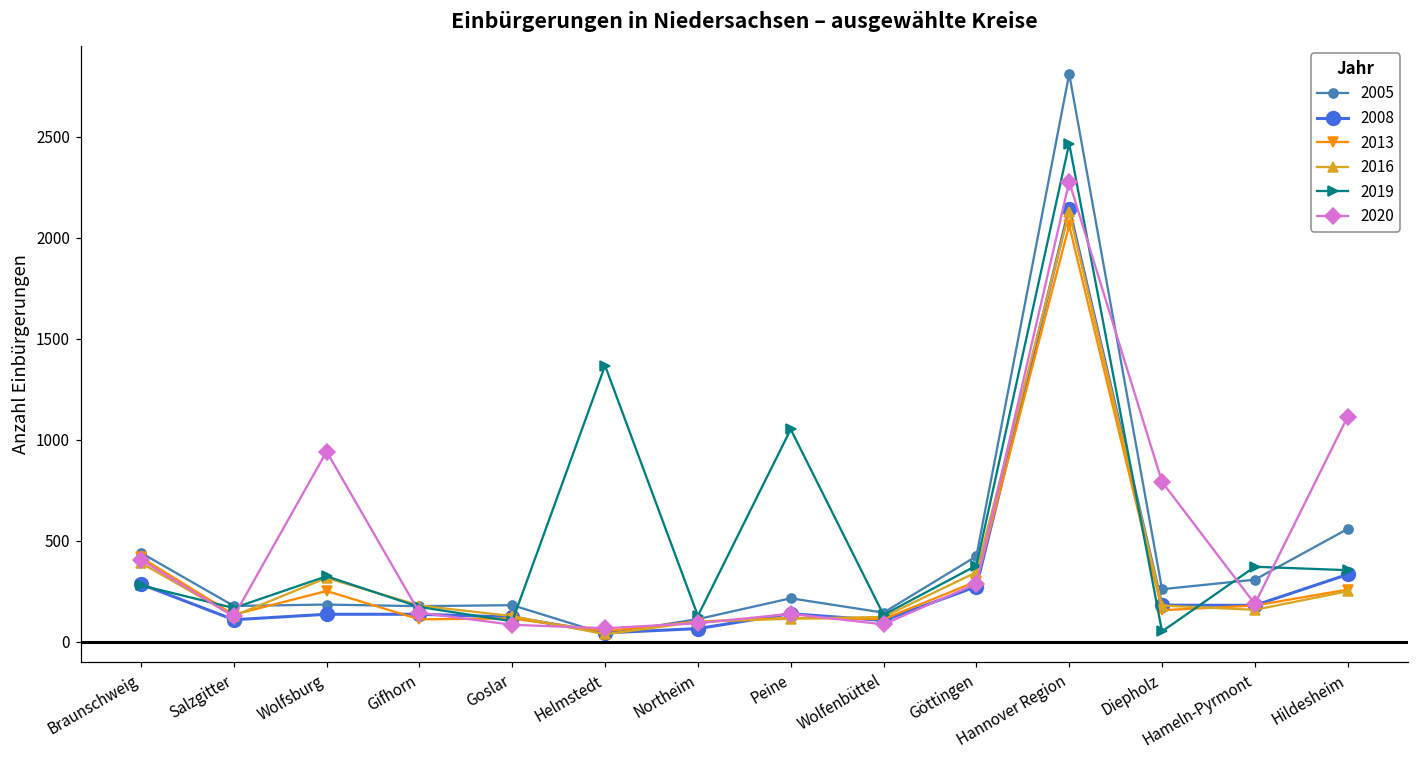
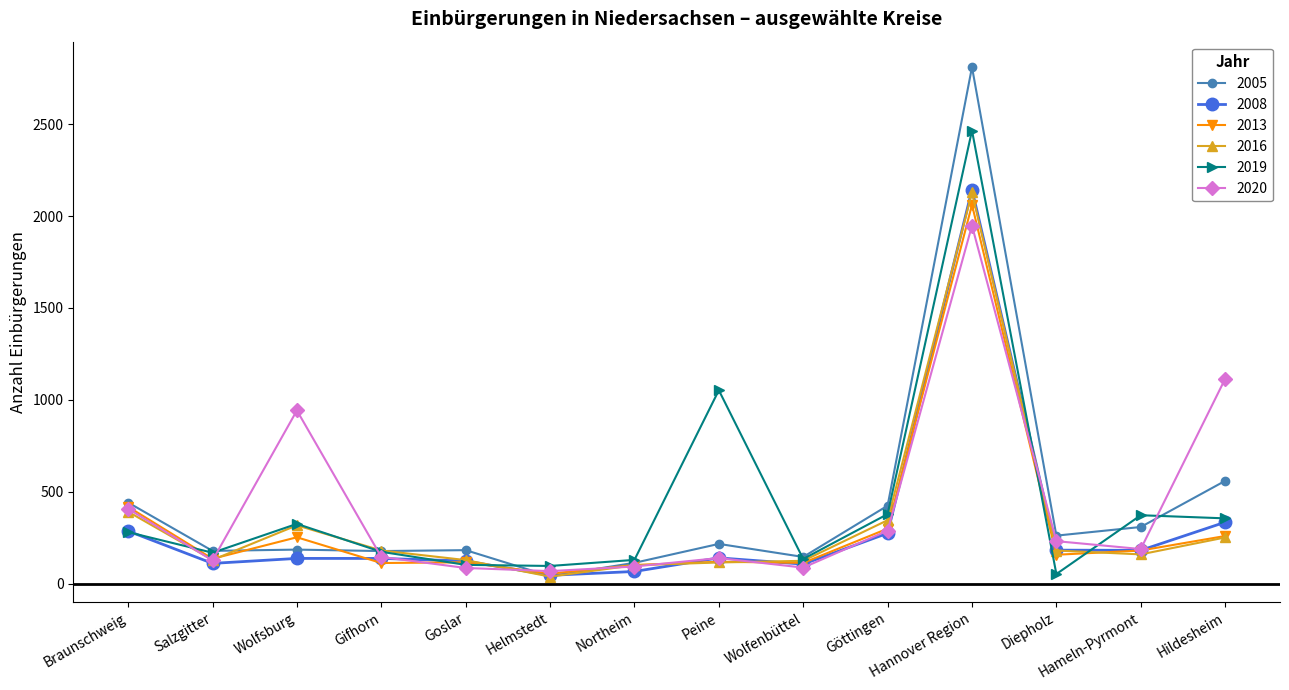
2019, Helmstedt: 1370 -> 100
2020, Hannover Region: 2280 -> 1950
2020, Diepholz: 790 -> 230
